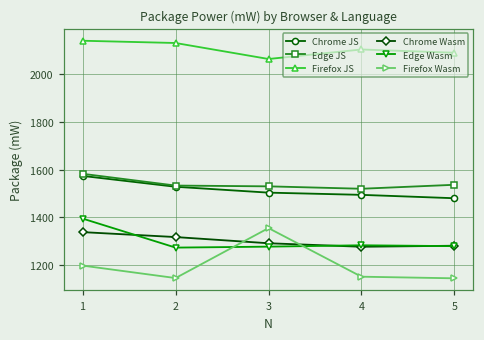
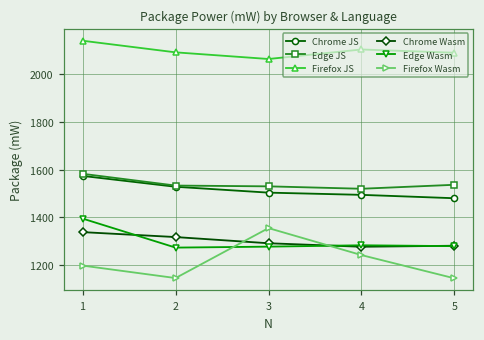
Firefox JS, 2: 2130 -> 2090
Firefox Wasm, 4: 1150 -> 1240
